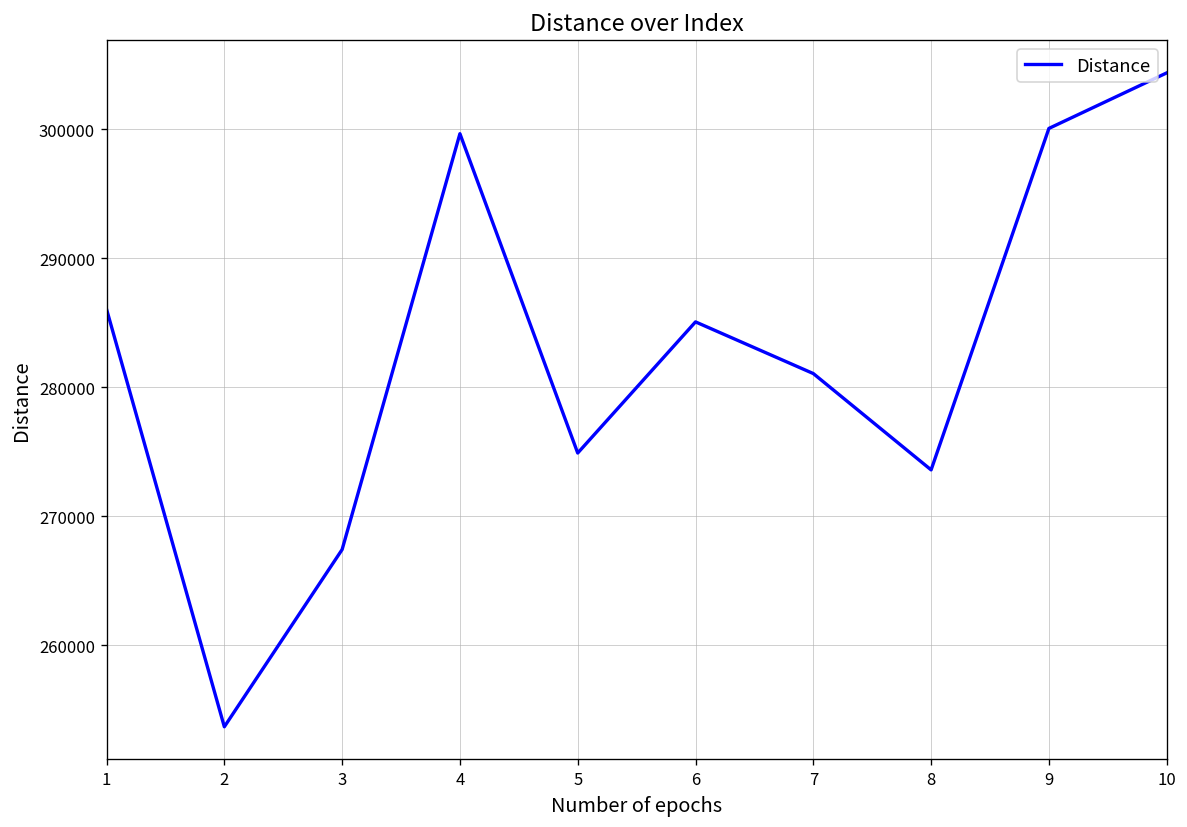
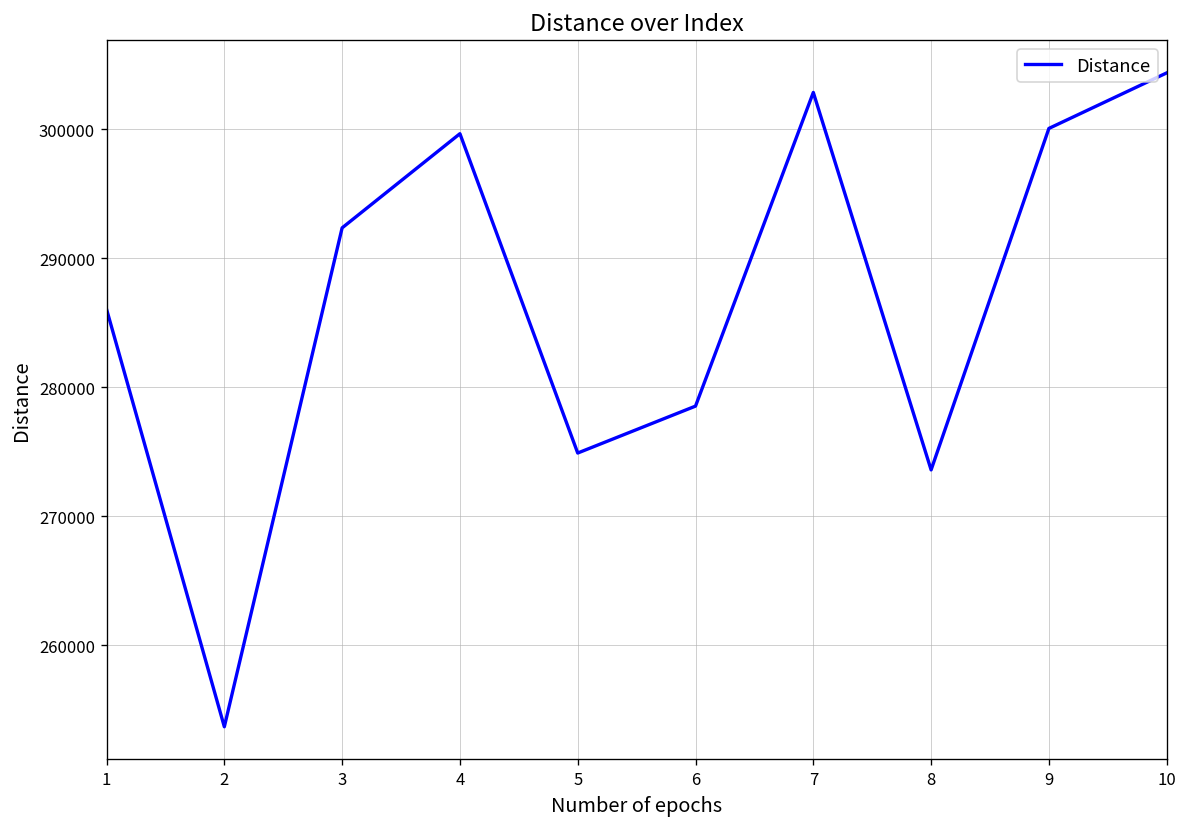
3: 267400 -> 292400
6: 285100 -> 278600
7: 281100 -> 302900
